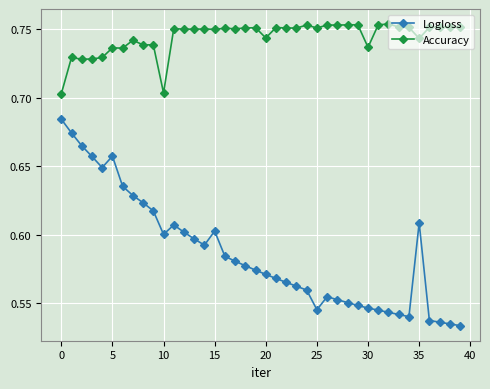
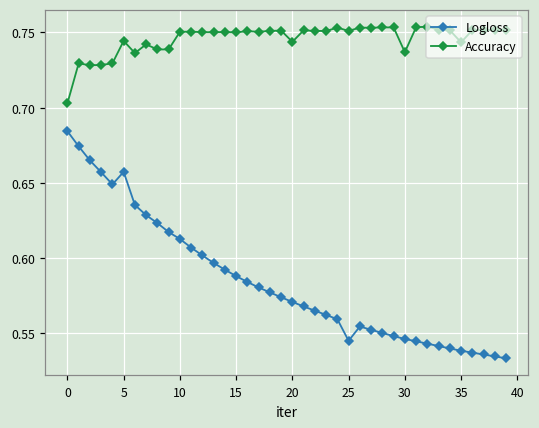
Accuracy, 5: 0.736 -> 0.744
Logloss, 10: 0.600 -> 0.613
Accuracy, 10: 0.704 -> 0.750
Logloss, 15: 0.603 -> 0.588
Logloss, 35: 0.609 -> 0.538
